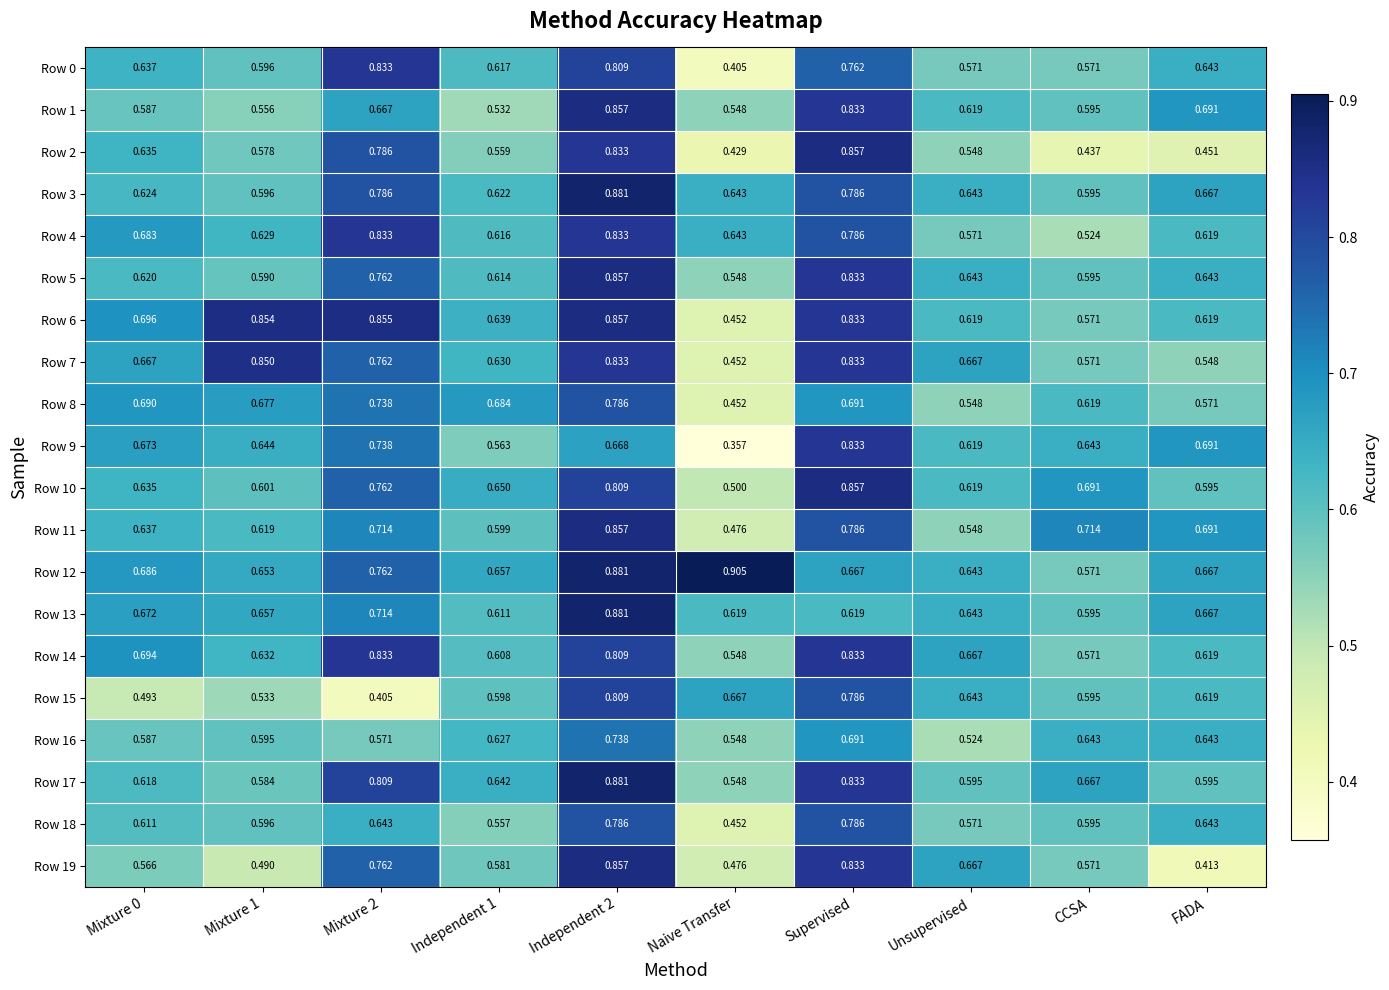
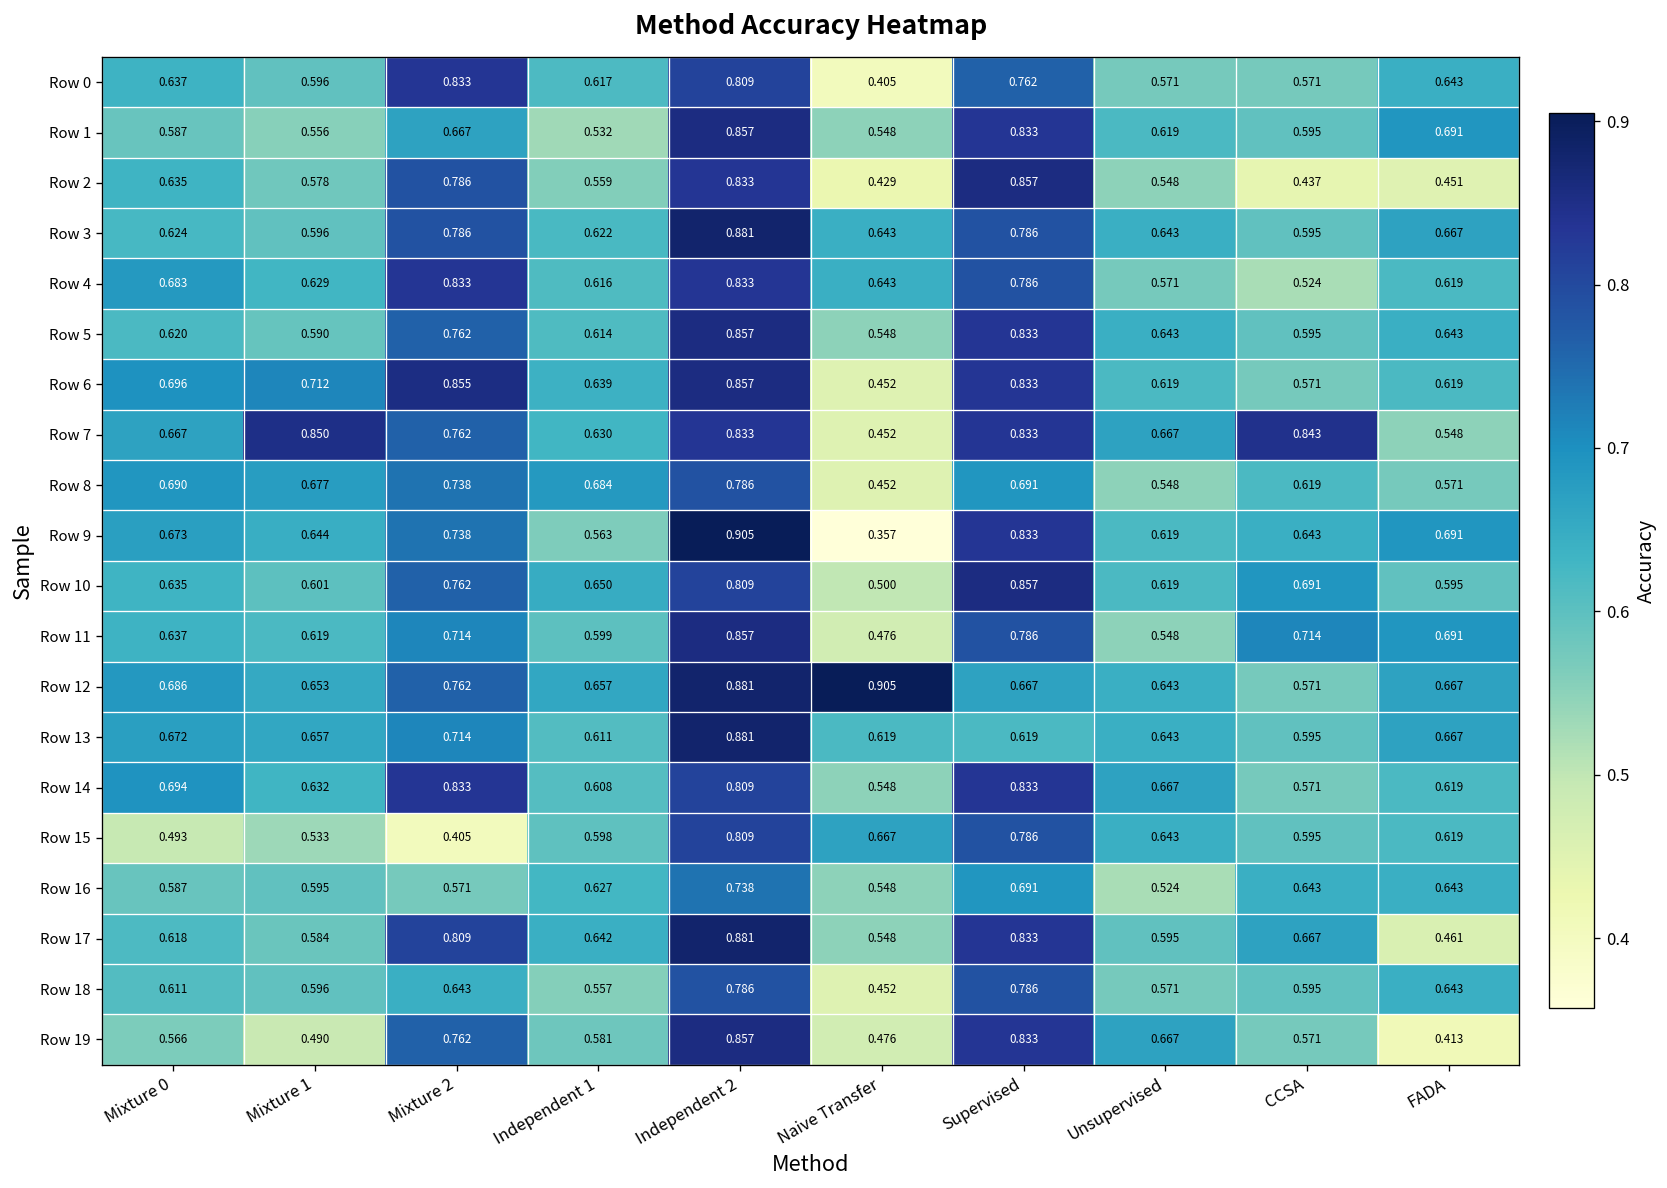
Row 6, Mixture 1: 0.854 -> 0.712
Row 7, CCSA: 0.571 -> 0.843
Row 9, Independent 2: 0.668 -> 0.905
Row 17, FADA: 0.595 -> 0.461
